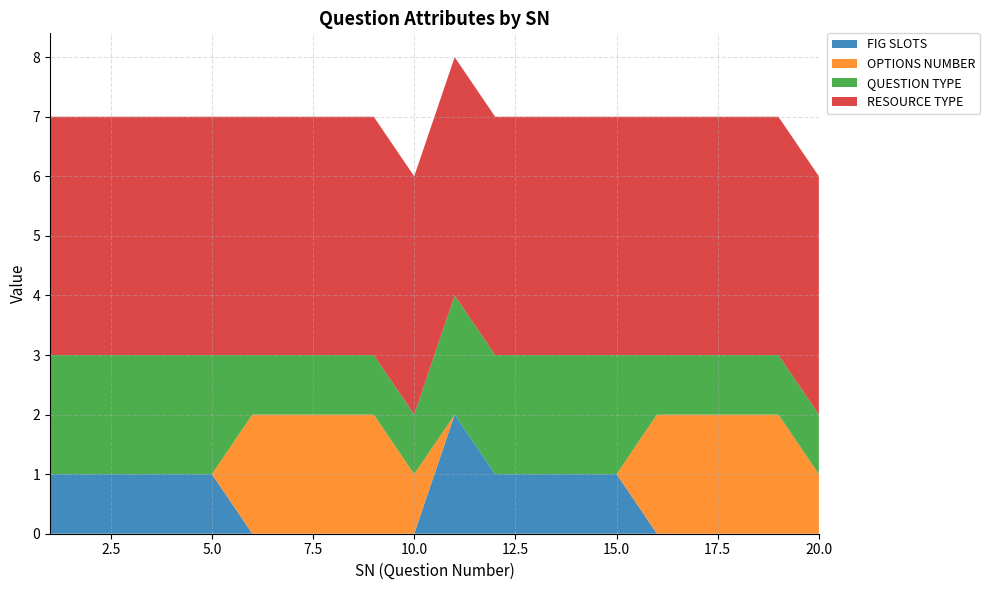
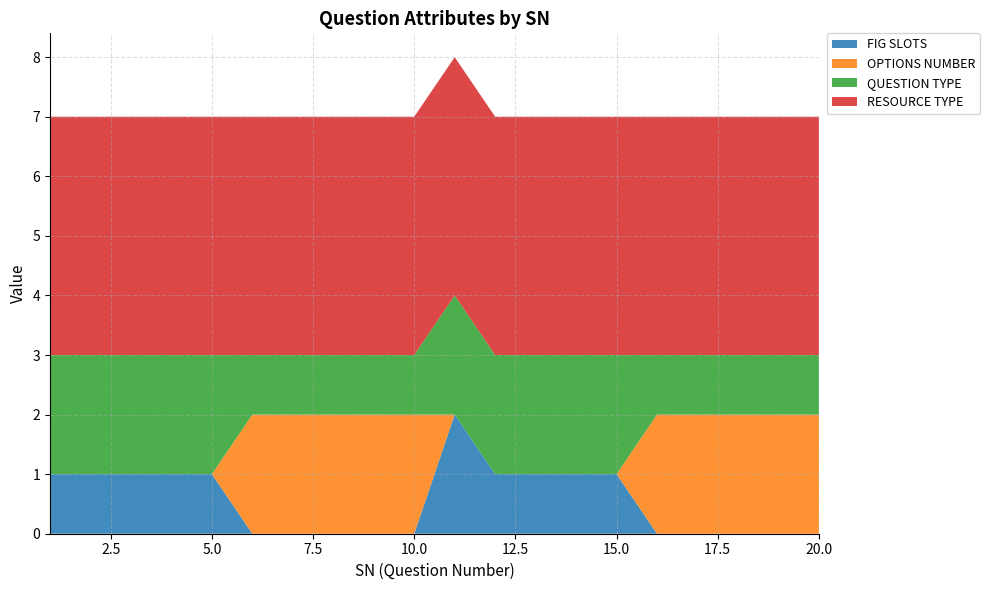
OPTIONS NUMBER, 10.0: 1 -> 2
OPTIONS NUMBER, 20.0: 1 -> 2
